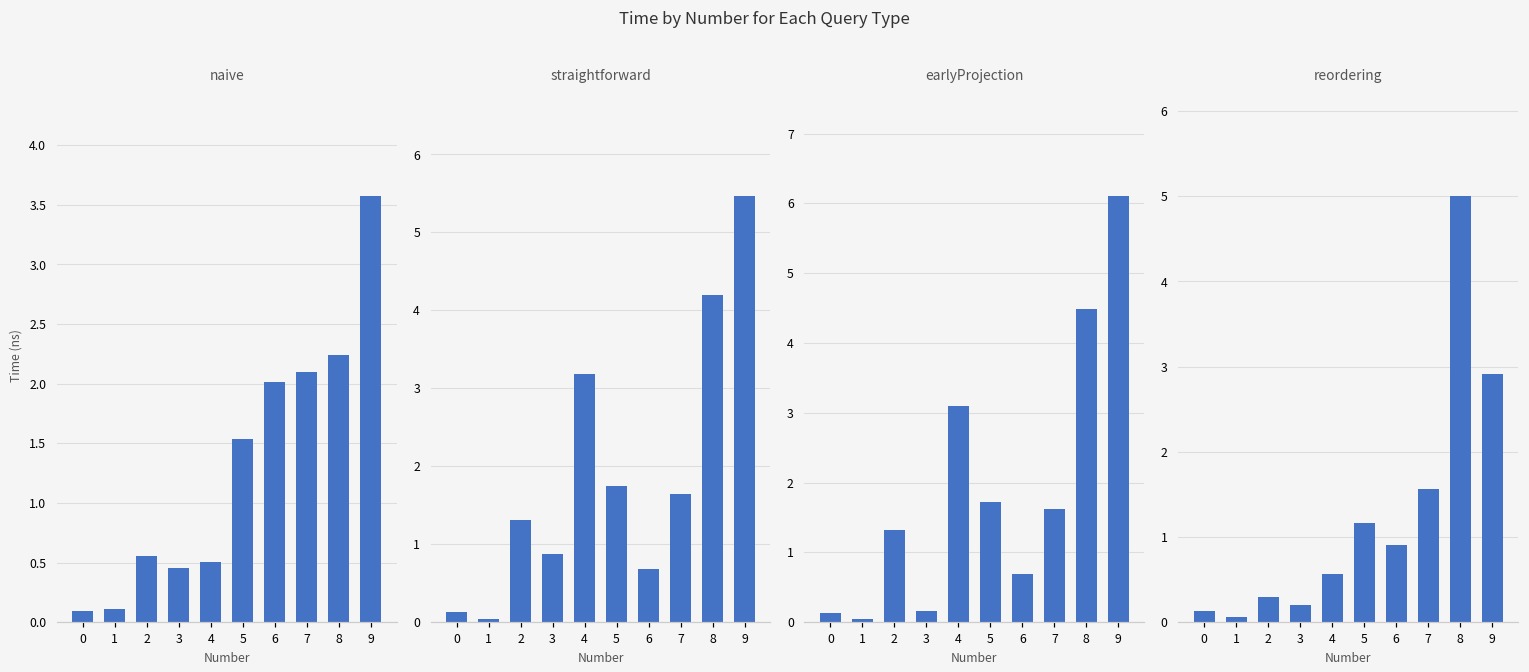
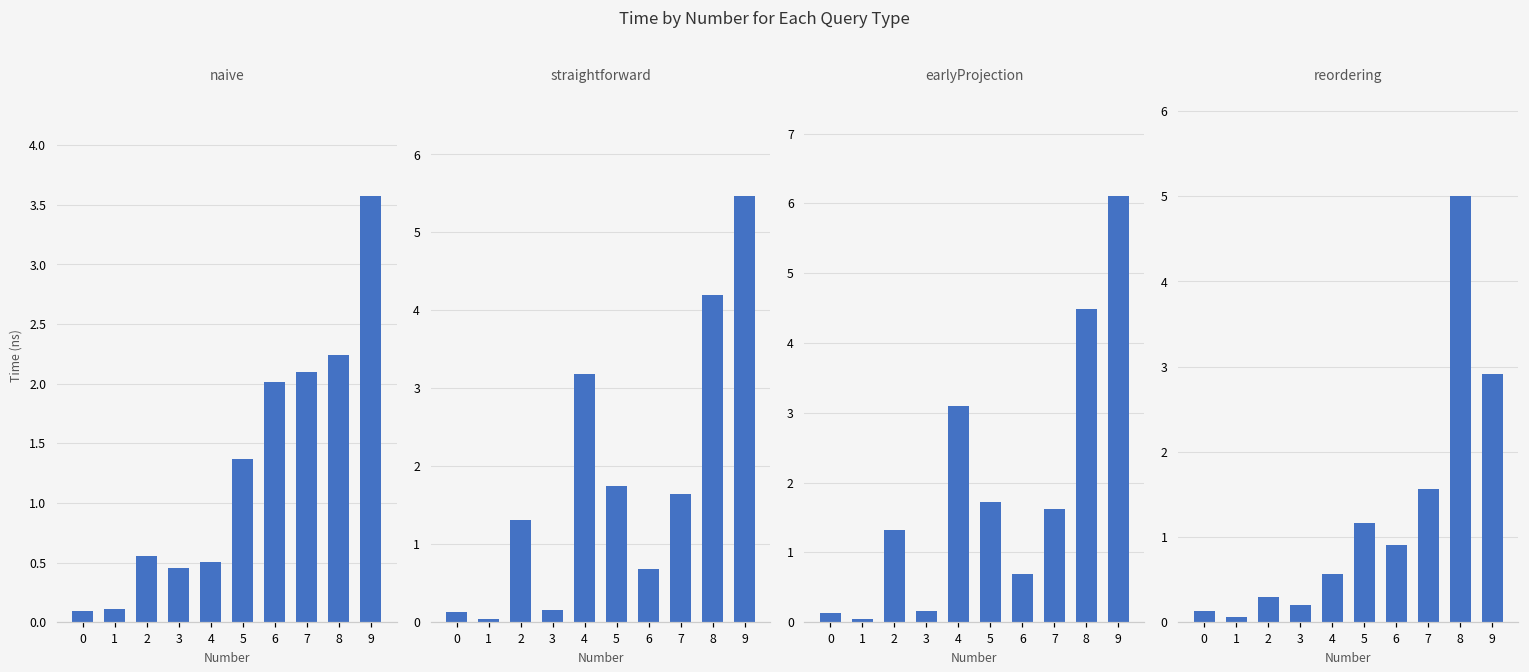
naive, 5: 1.54 -> 1.37
straightforward, 3: 0.9 -> 0.2
